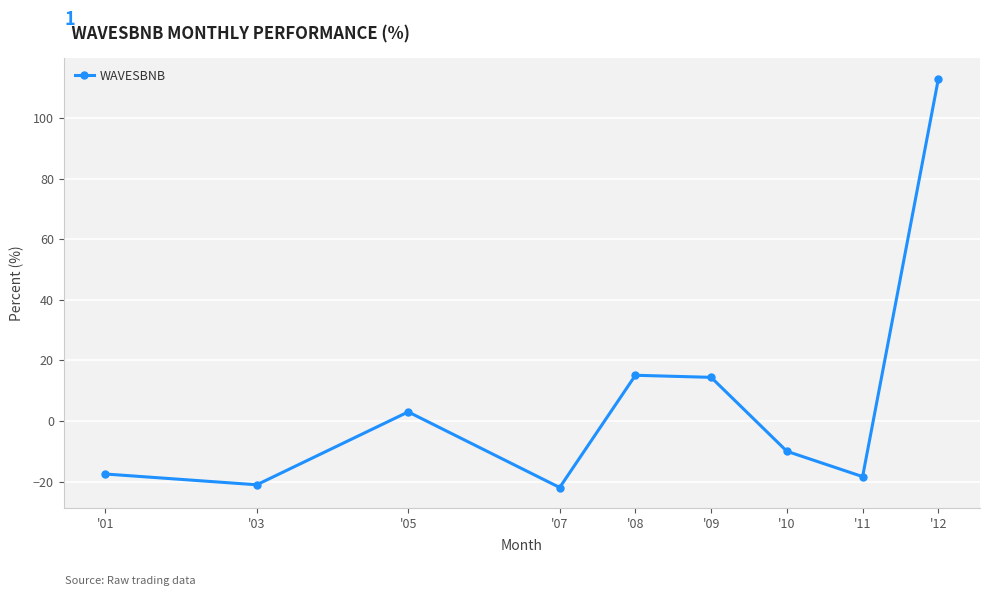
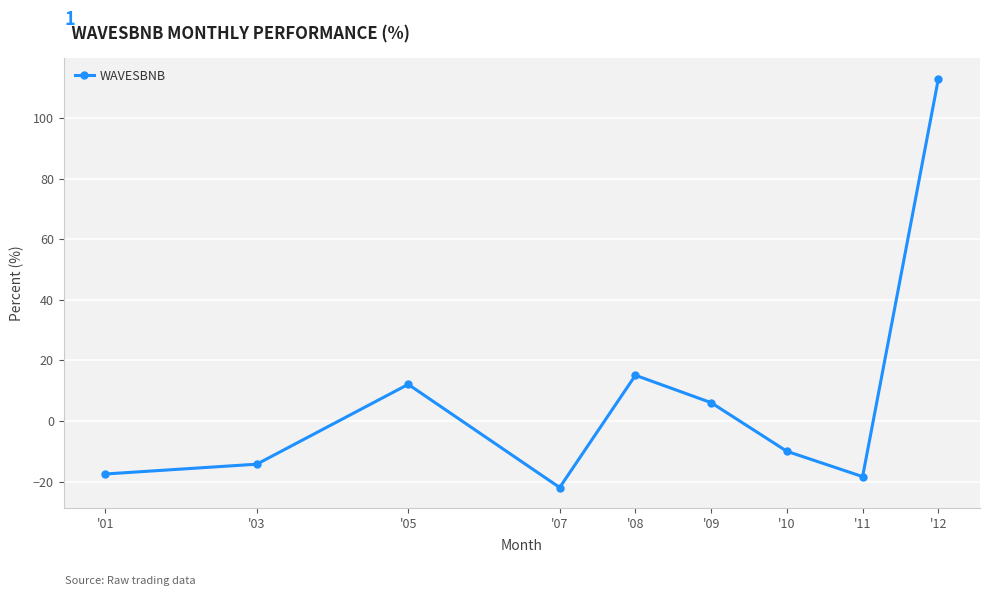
'03: -21 -> -14
'05: 3 -> 12
'09: 14 -> 6
